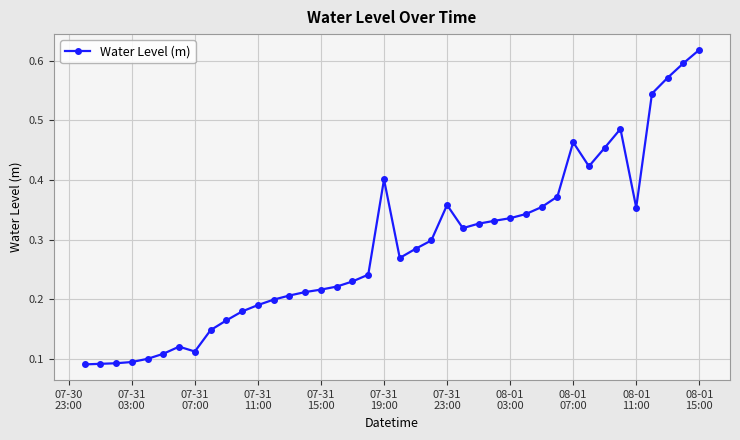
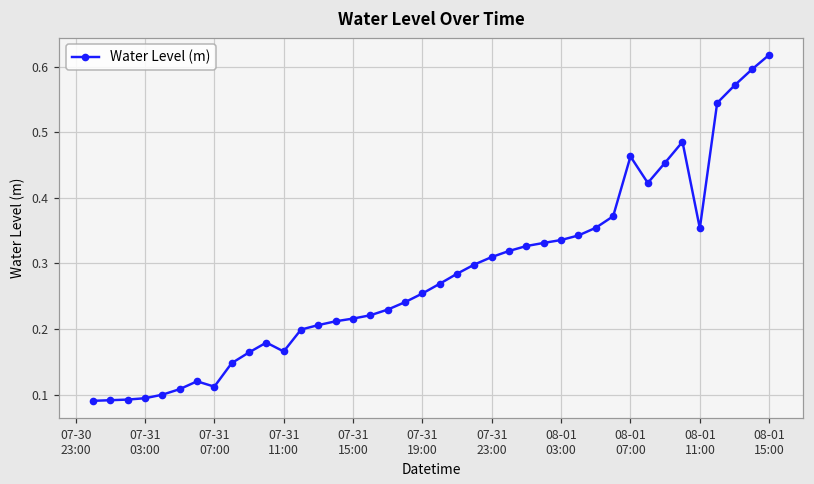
07-31 11:00: 0.19 -> 0.17
07-31 19:00: 0.40 -> 0.25
07-31 23:00: 0.36 -> 0.31
